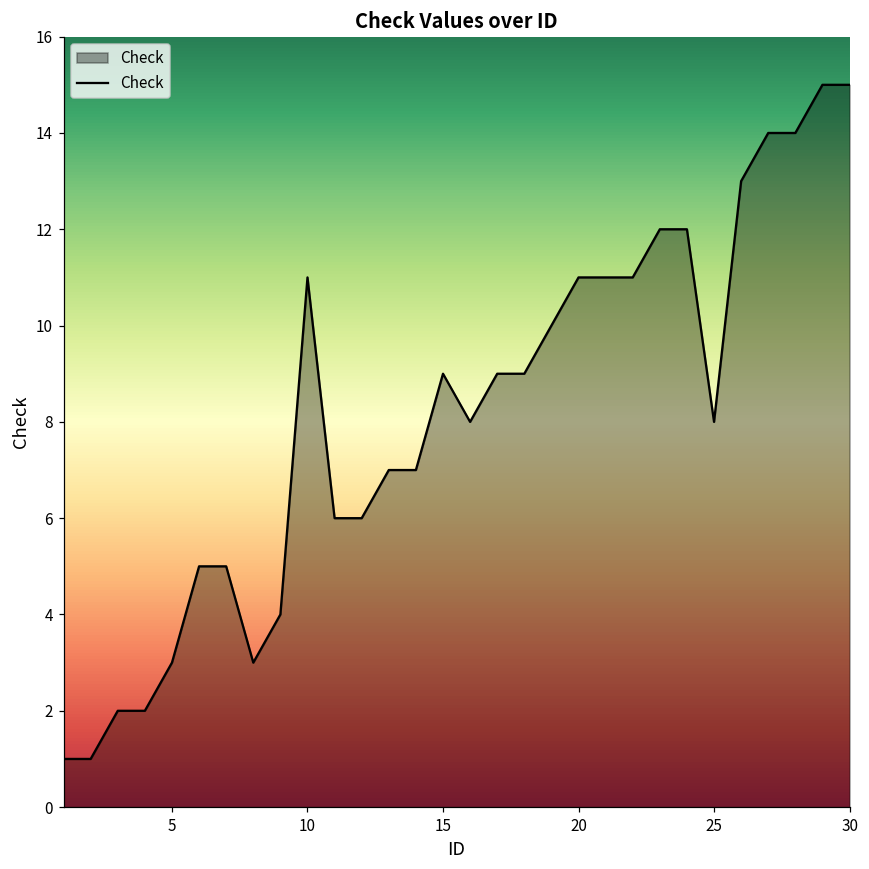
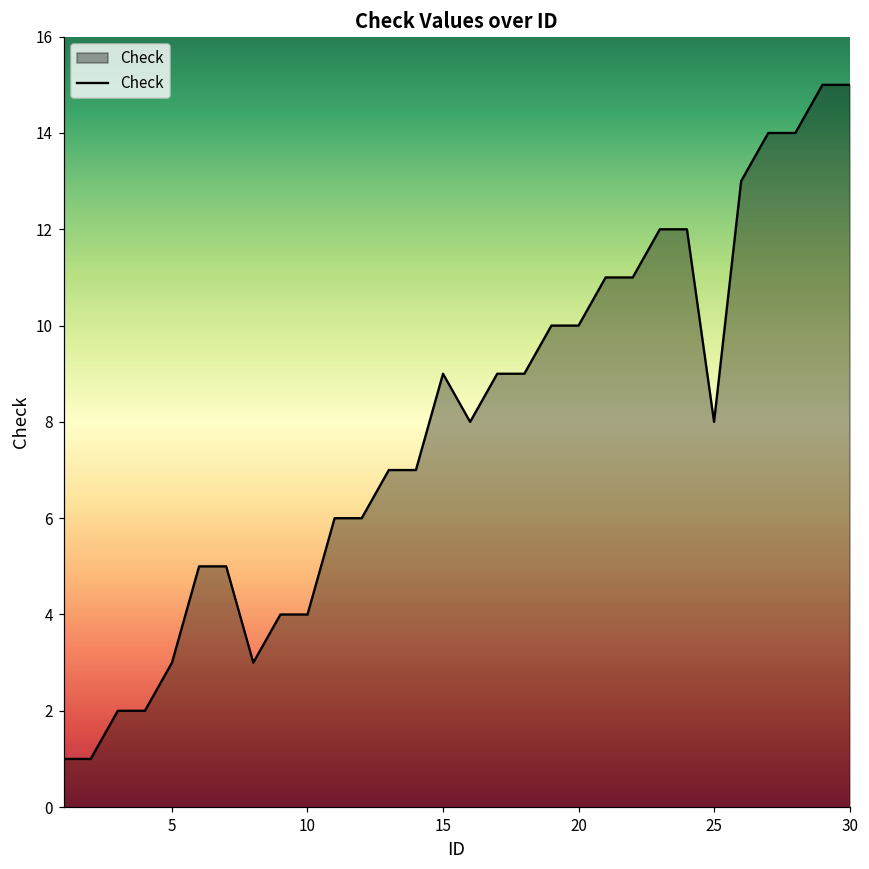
10: 11 -> 4
20: 11 -> 10
